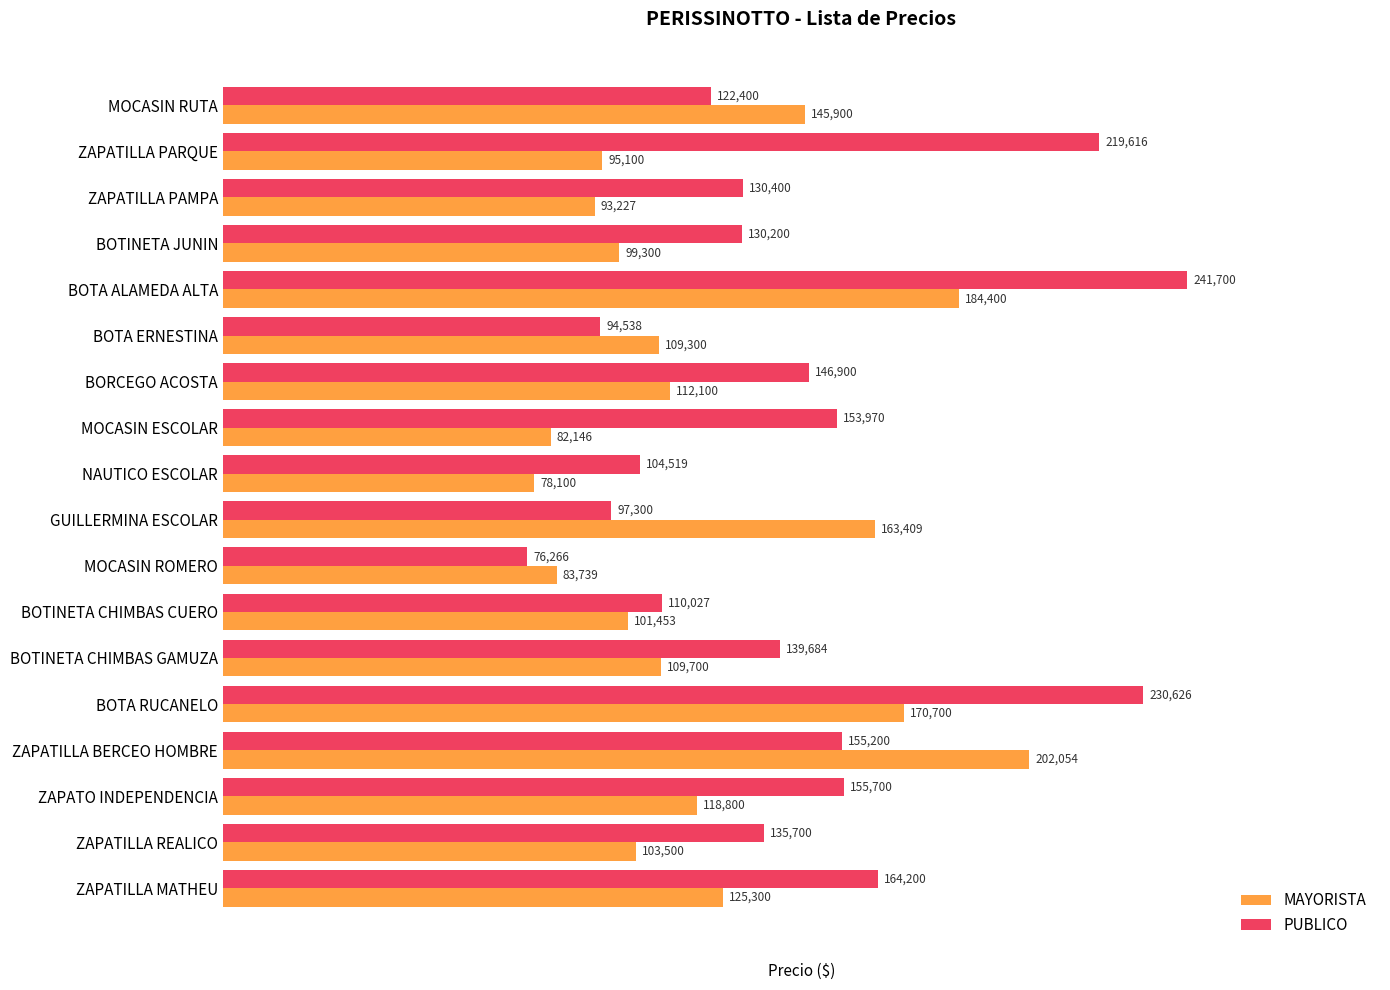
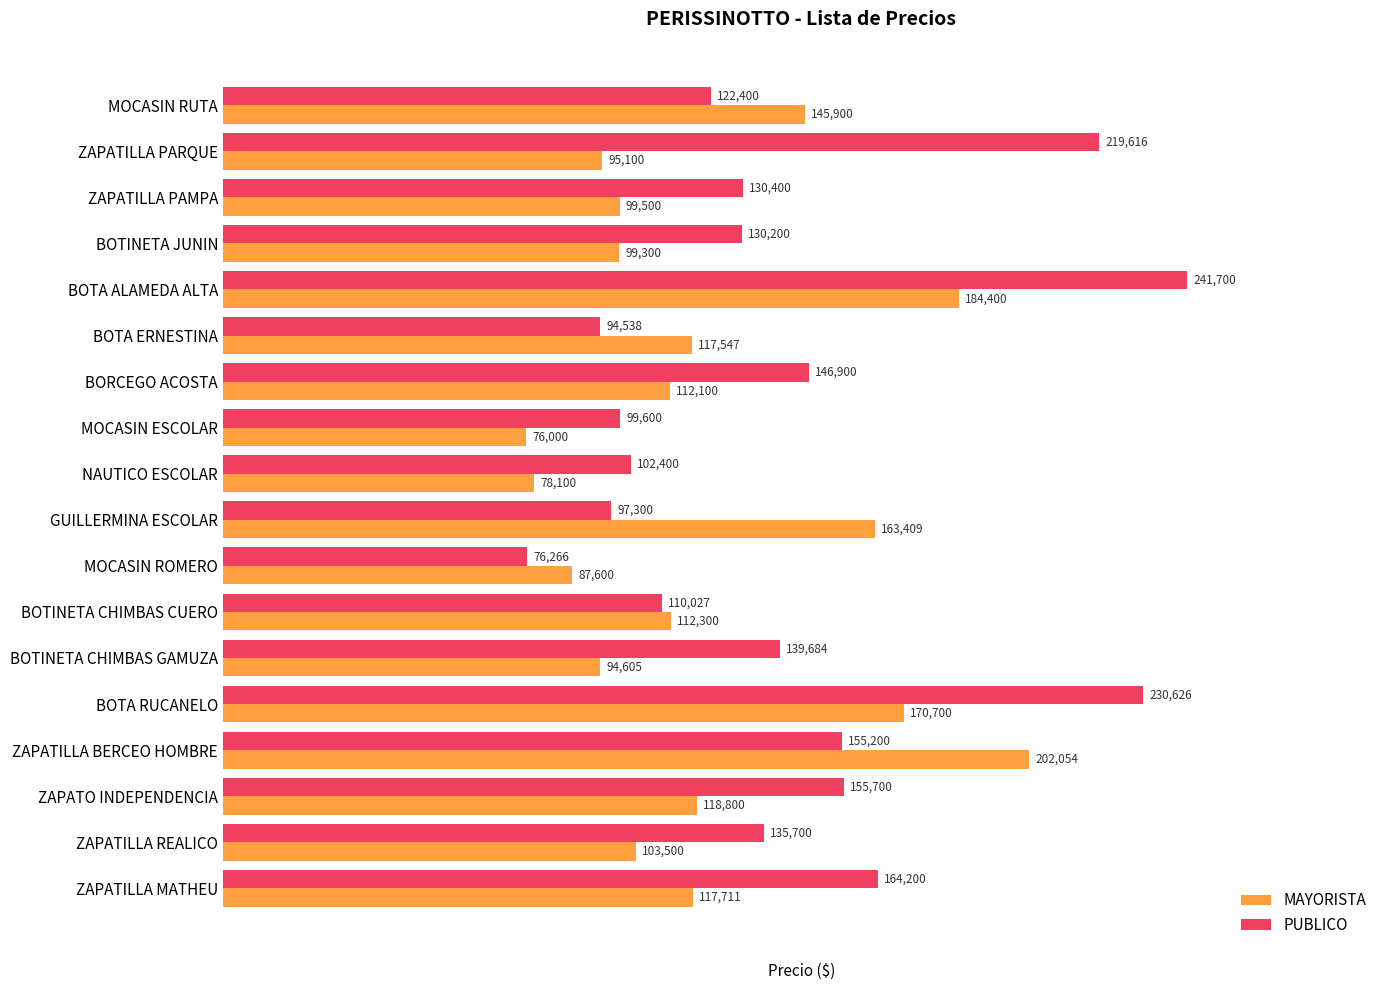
MAYORISTA, ZAPATILLA PAMPA: 93,227 -> 99,500
MAYORISTA, BOTA ERNESTINA: 109,300 -> 117,547
PUBLICO, MOCASIN ESCOLAR: 153,970 -> 99,600
MAYORISTA, MOCASIN ESCOLAR: 82,146 -> 76,000
PUBLICO, NAUTICO ESCOLAR: 104,519 -> 102,400
MAYORISTA, MOCASIN ROMERO: 83,739 -> 87,600
MAYORISTA, BOTINETA CHIMBAS CUERO: 101,453 -> 112,300
MAYORISTA, BOTINETA CHIMBAS GAMUZA: 109,700 -> 94,605
MAYORISTA, ZAPATILLA MATHEU: 125,300 -> 117,711
